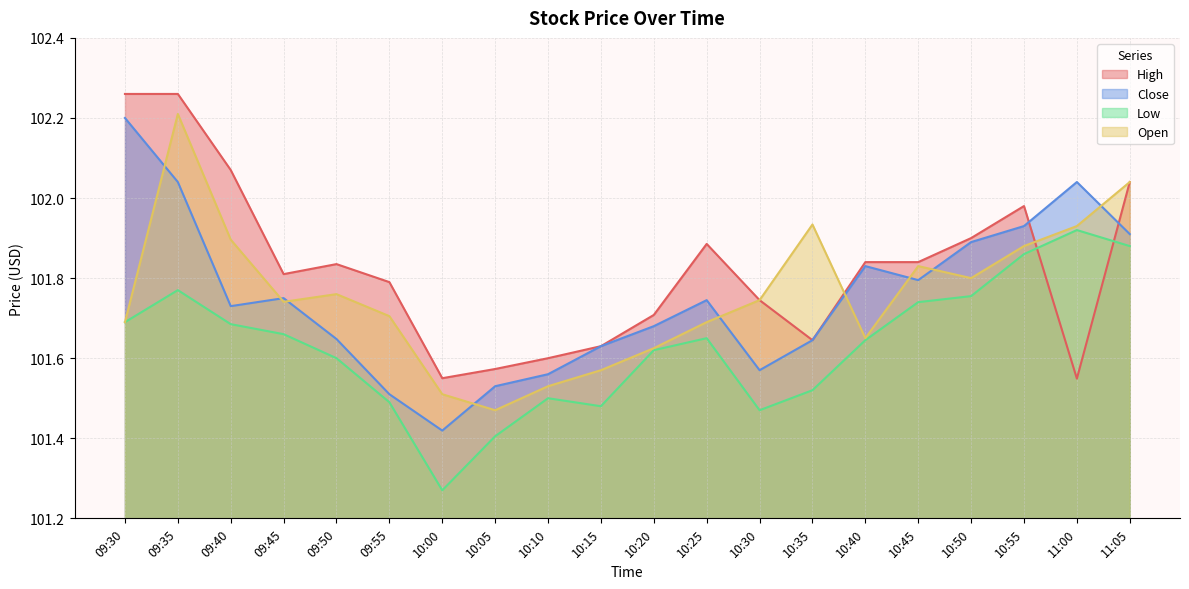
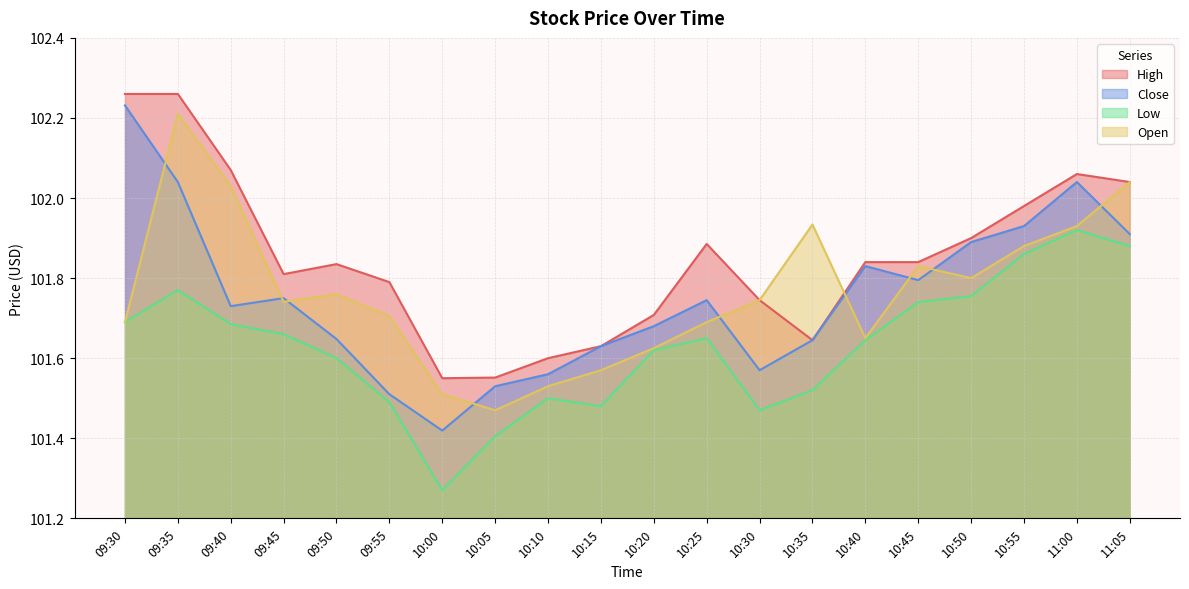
Close, 09:30: 102.20 -> 102.23
Open, 09:40: 101.90 -> 102.03
High, 10:05: 101.57 -> 101.55
High, 11:00: 101.55 -> 102.06
